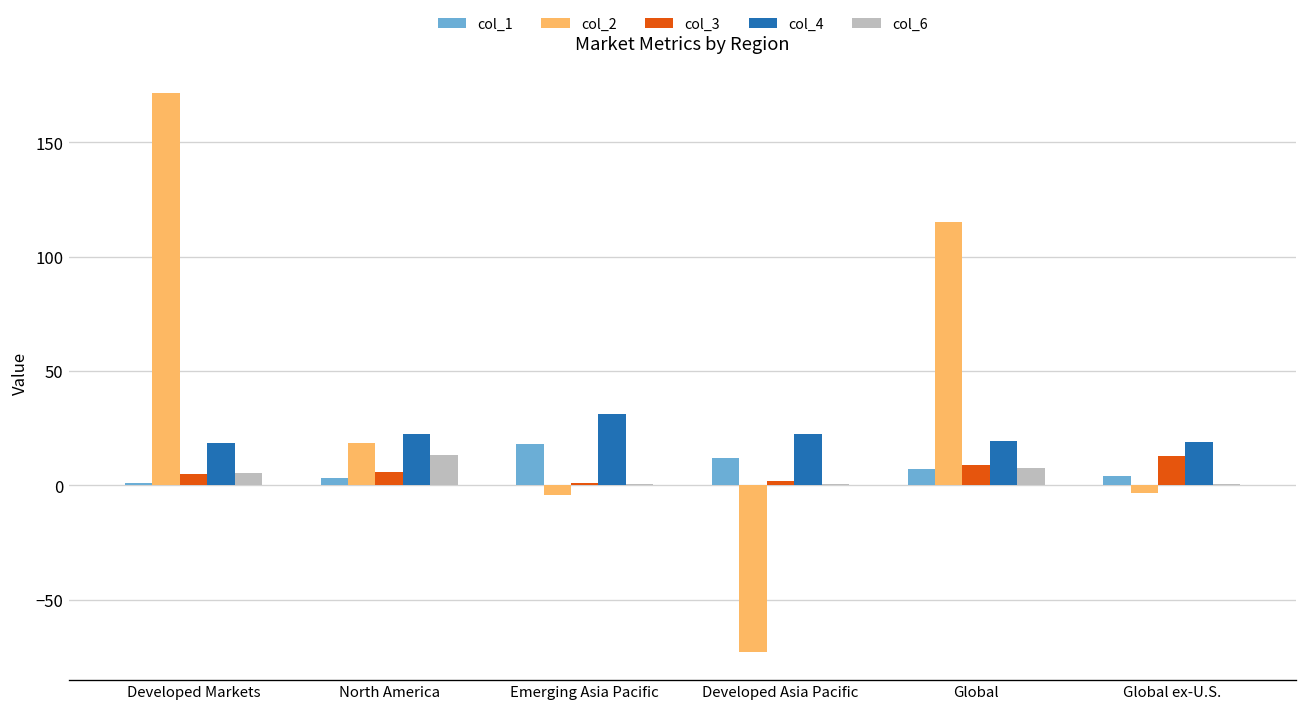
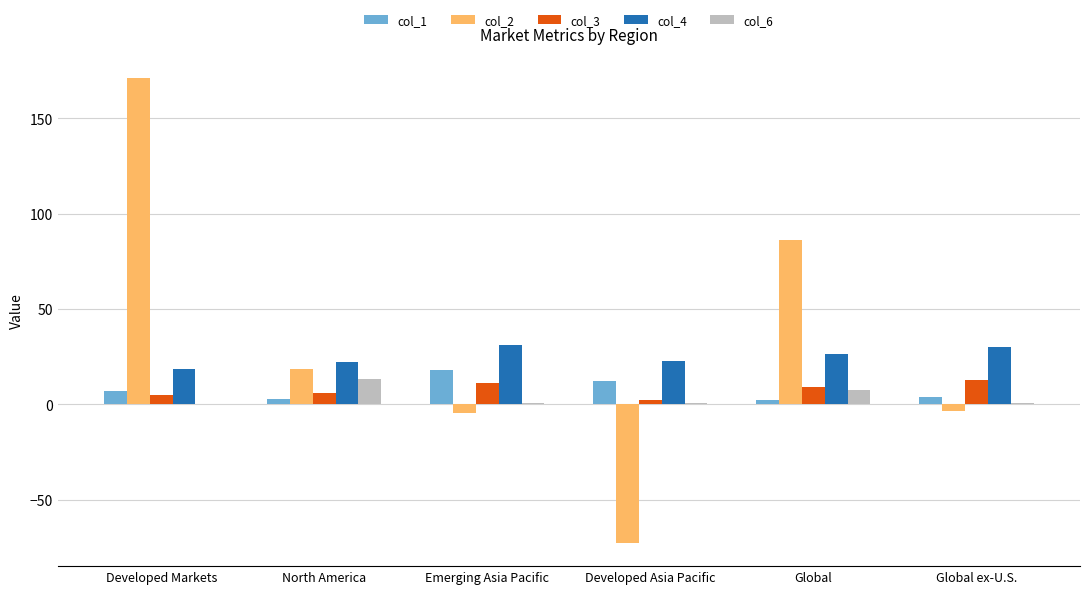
col_1, Developed Markets: 1 -> 7
col_6, Developed Markets: 5 -> 0
col_3, Emerging Asia Pacific: 1 -> 11
col_1, Global: 7 -> 2
col_2, Global: 115 -> 86
col_4, Global: 19 -> 27
col_4, Global ex-U.S.: 19 -> 30
